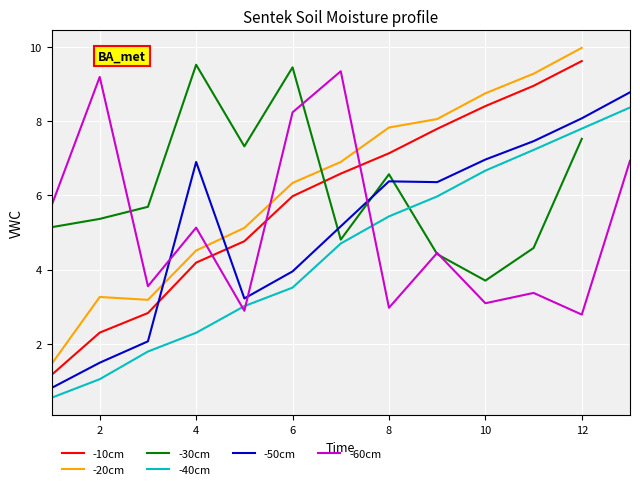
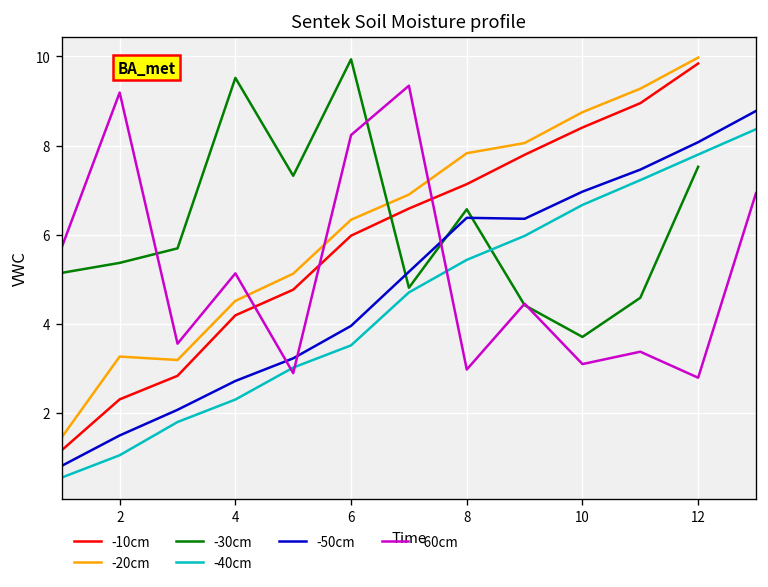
-50cm, 4: 6.9 -> 2.7
-30cm, 6: 9.4 -> 9.9
-10cm, 12: 9.6 -> 9.8
